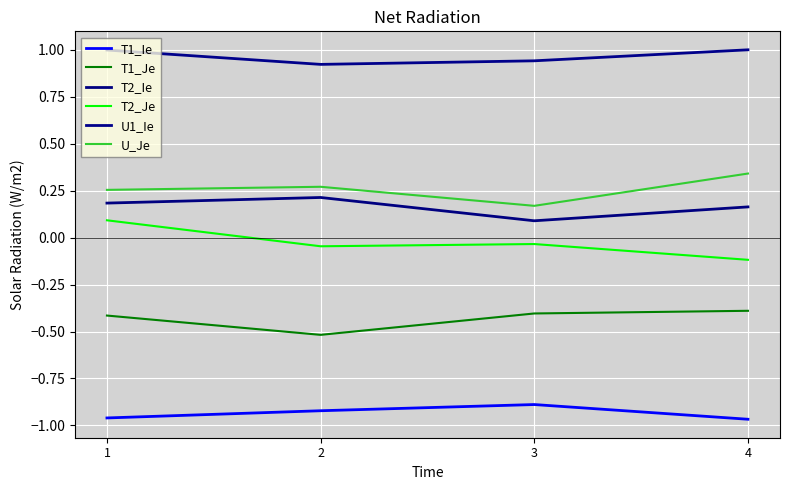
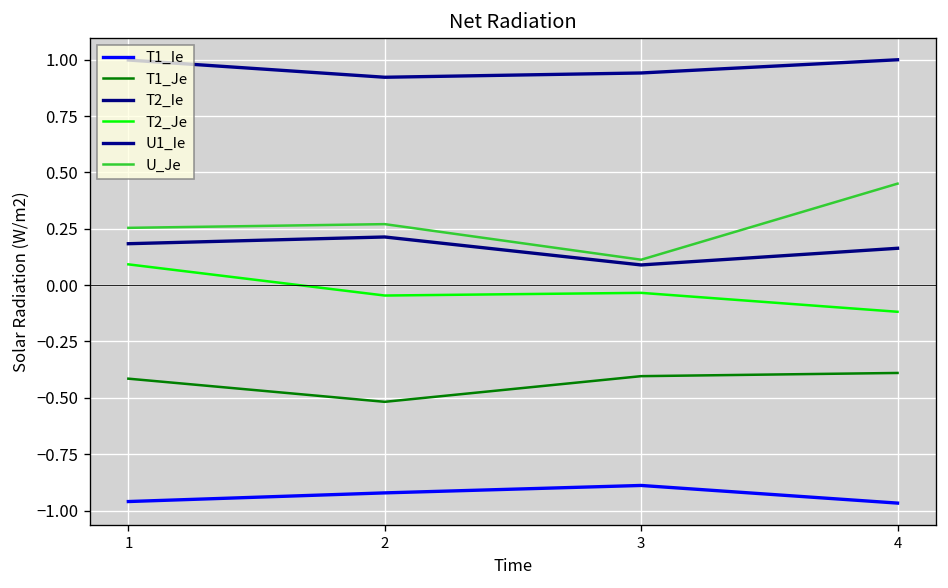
U_Je, 3: 0.17 -> 0.11
U_Je, 4: 0.34 -> 0.45
